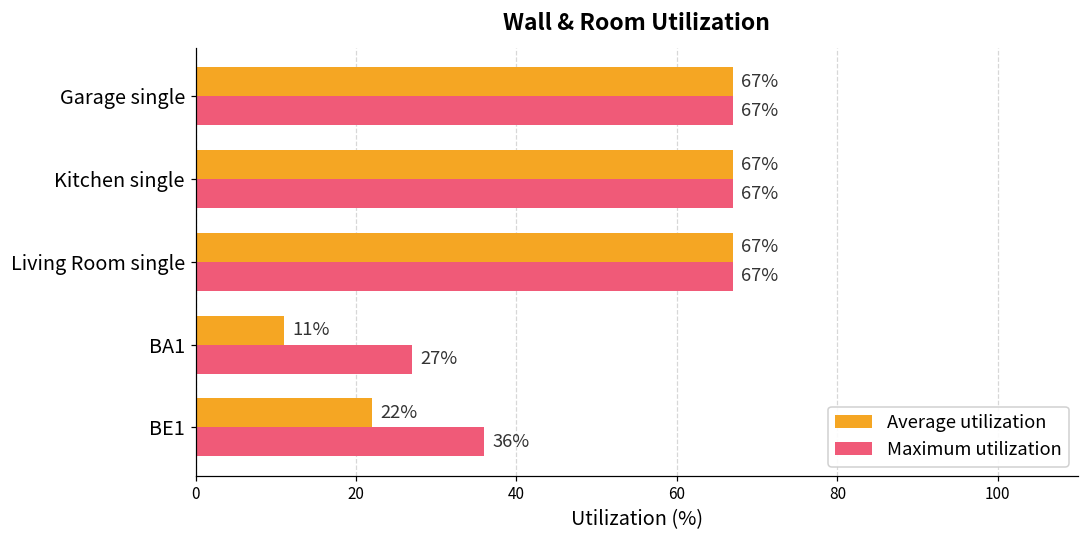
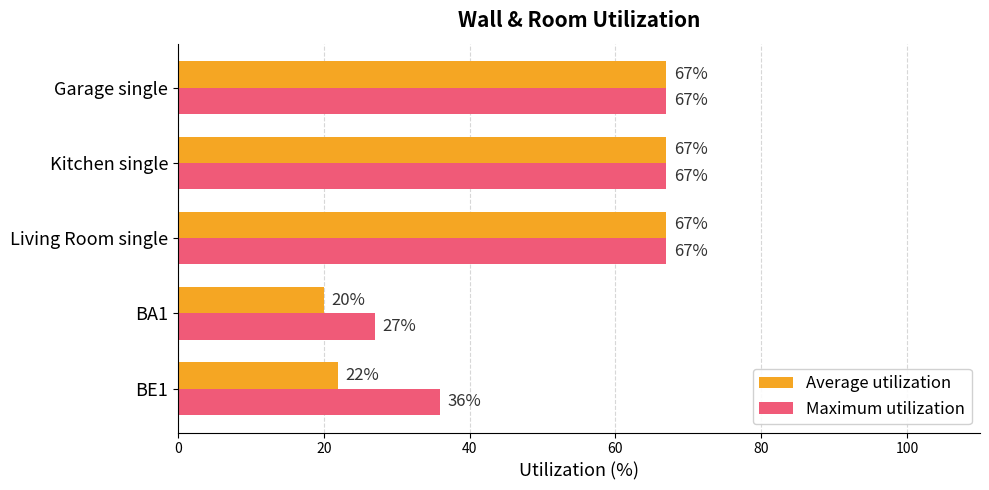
Average utilization, BA1: 11% -> 20%
